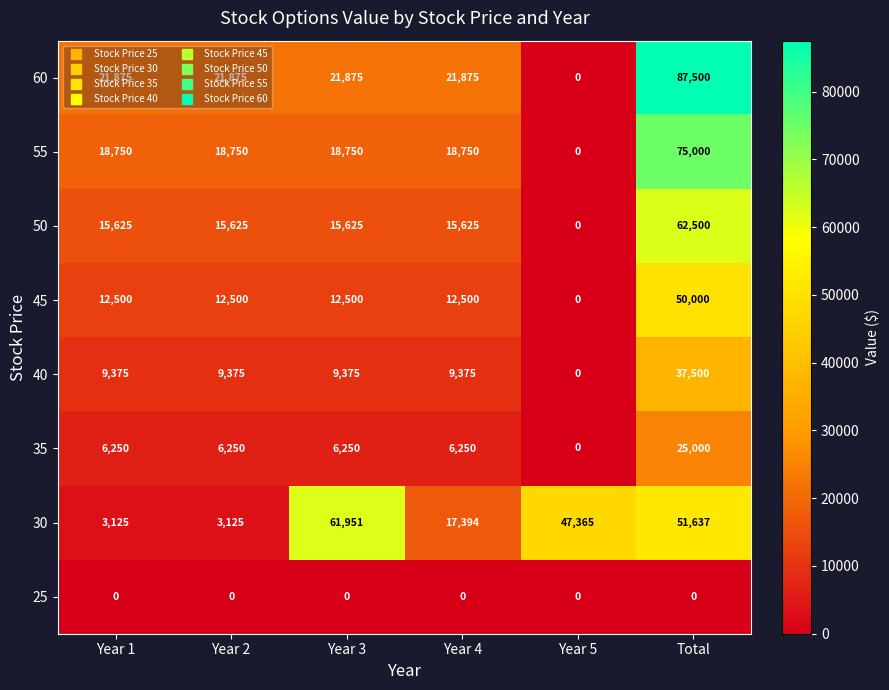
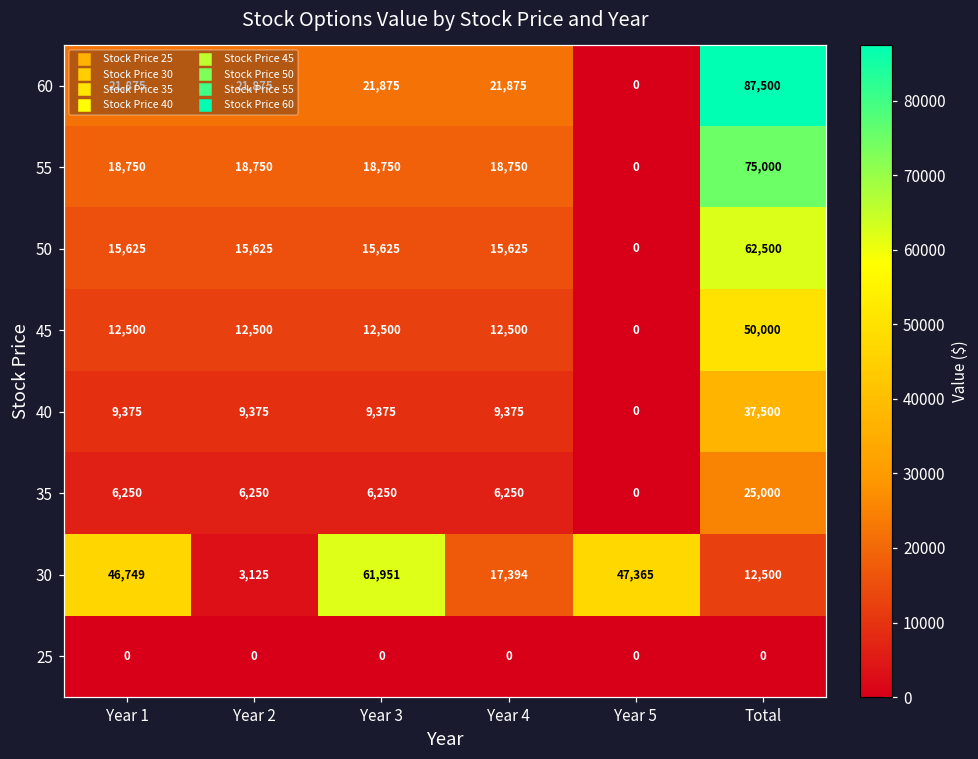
30, Year 1: 3,125 -> 46,749
30, Total: 51,637 -> 12,500
